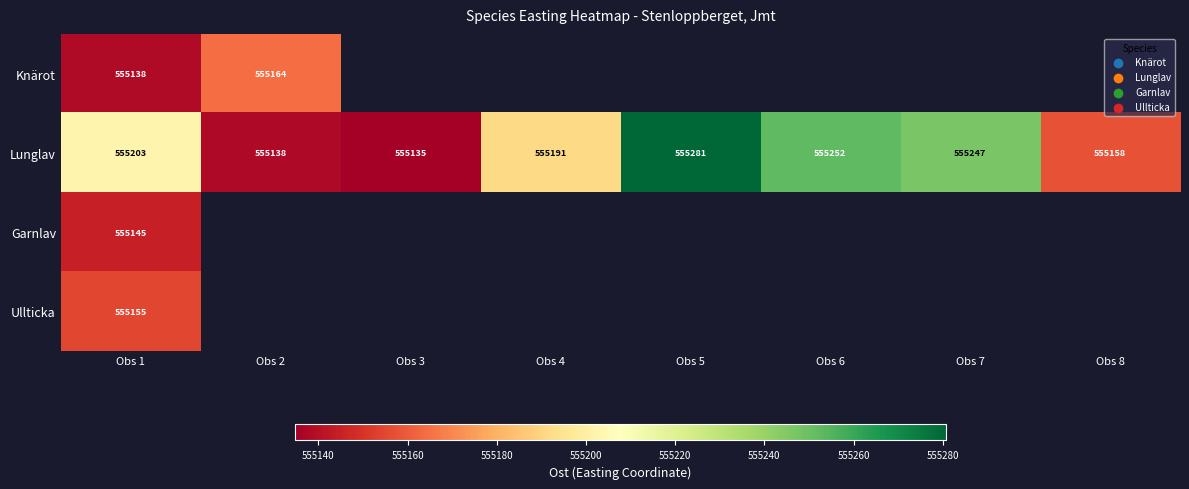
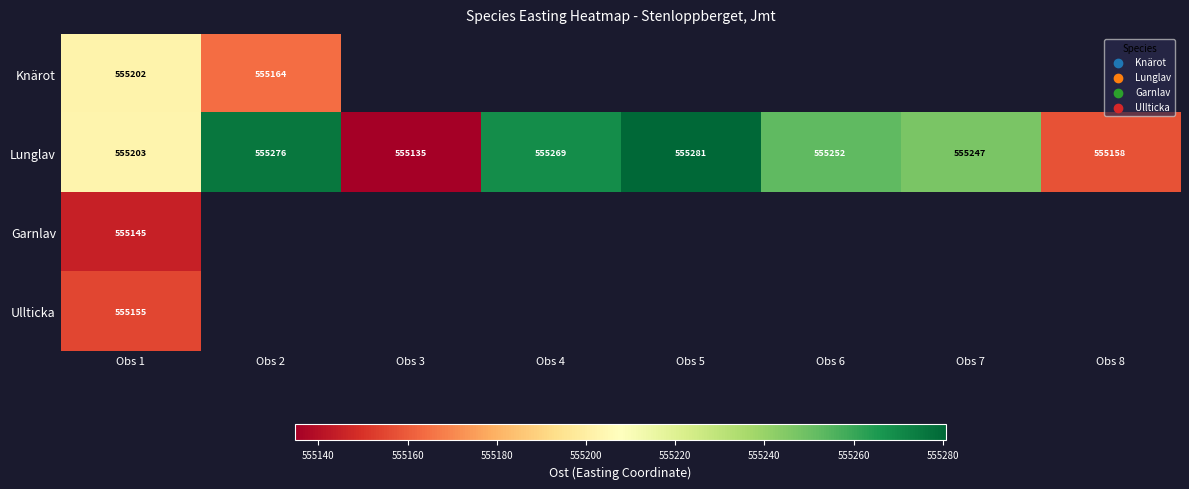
Knärot, Obs 1: 555138 -> 555202
Lunglav, Obs 2: 555138 -> 555276
Lunglav, Obs 4: 555191 -> 555269
